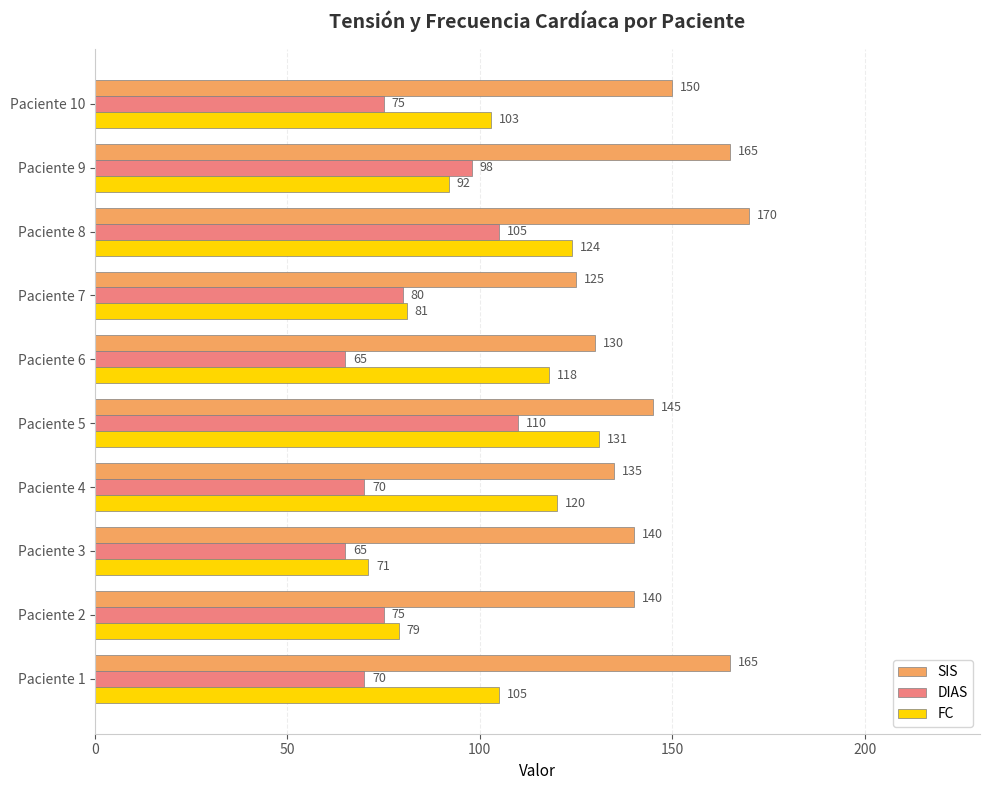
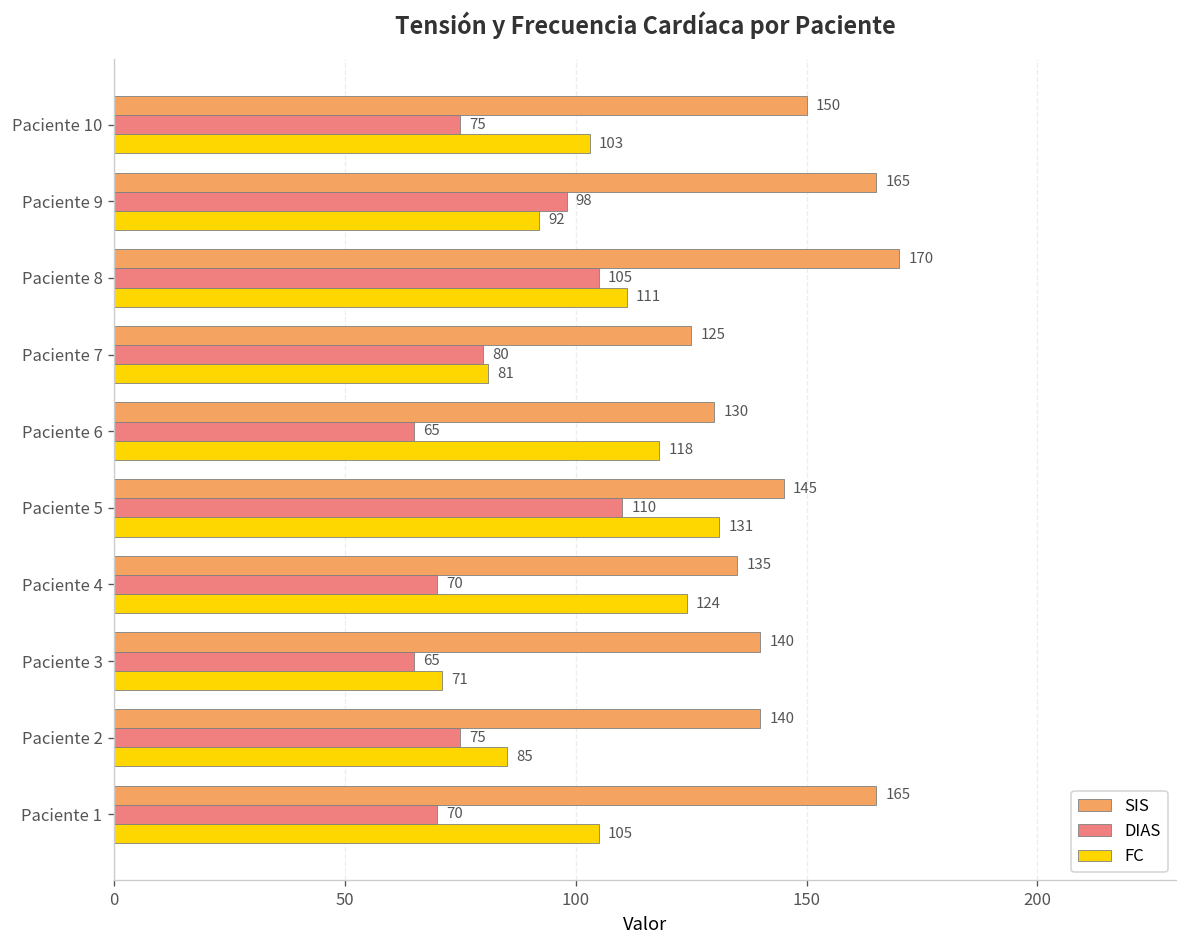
FC, Paciente 8: 124 -> 111
FC, Paciente 4: 120 -> 124
FC, Paciente 2: 79 -> 85
